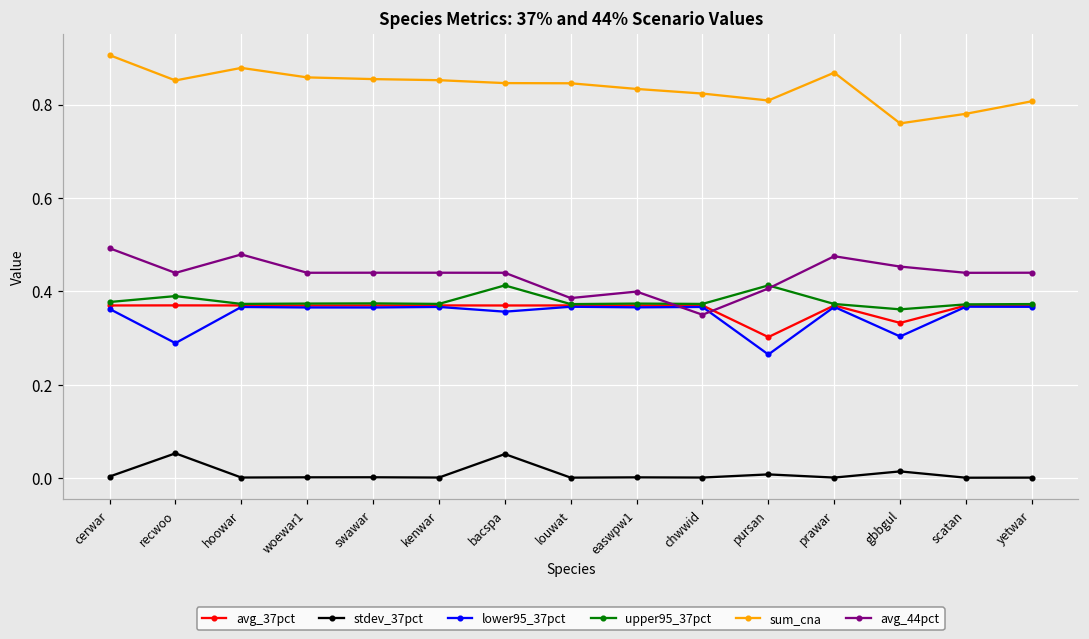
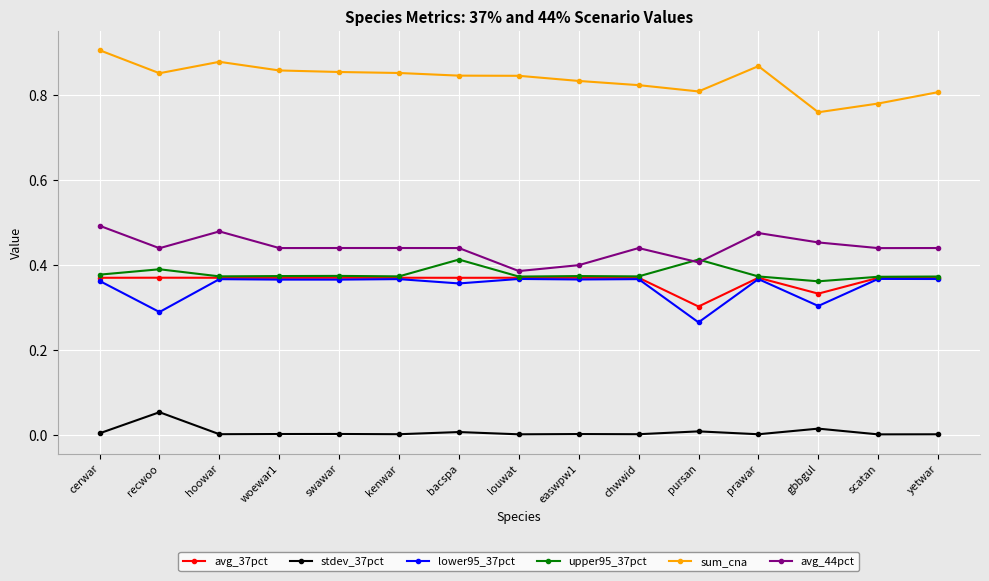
stdev_37pct, bacspa: 0.05 -> 0.01
avg_44pct, chwwid: 0.35 -> 0.44
